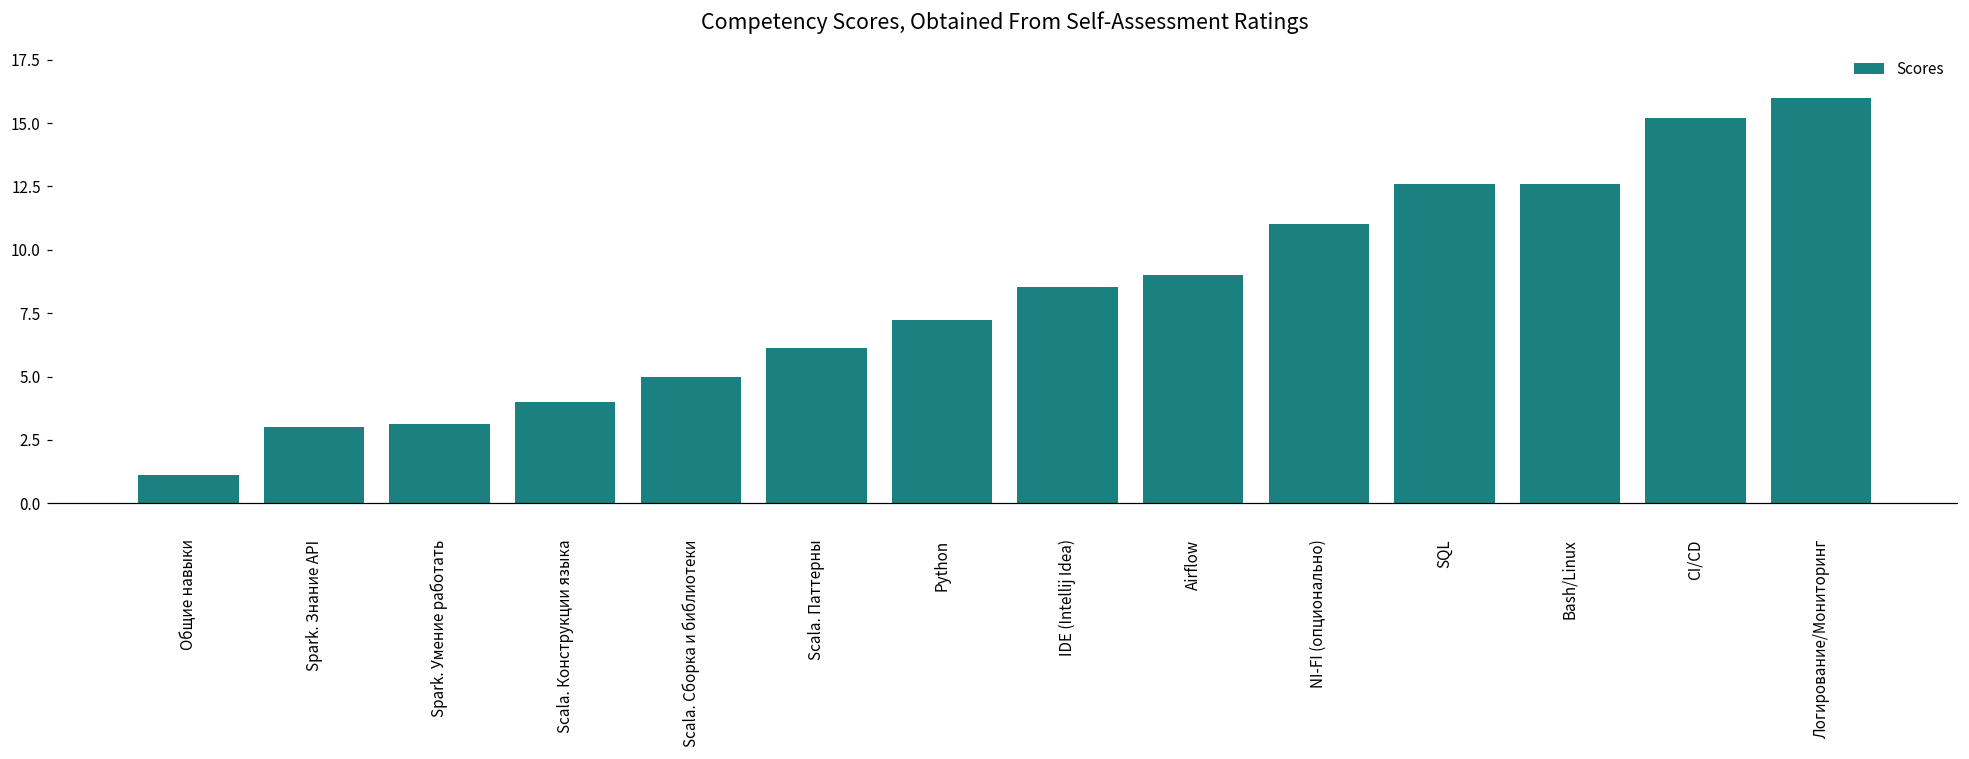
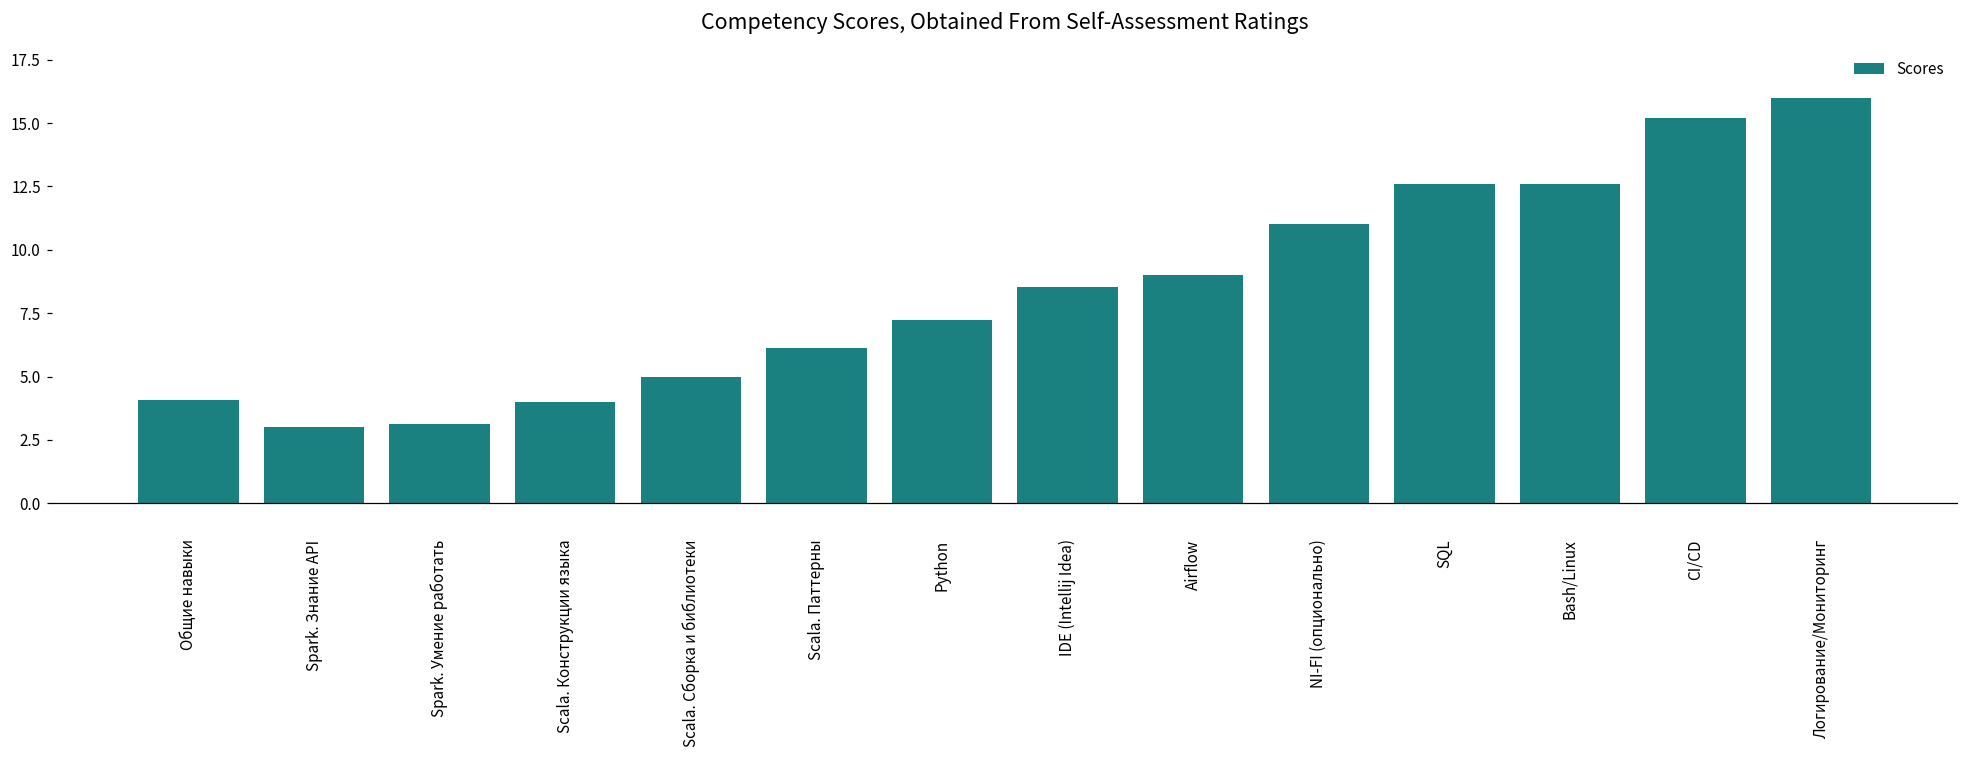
Общие навыки: 1.1 -> 4.1
